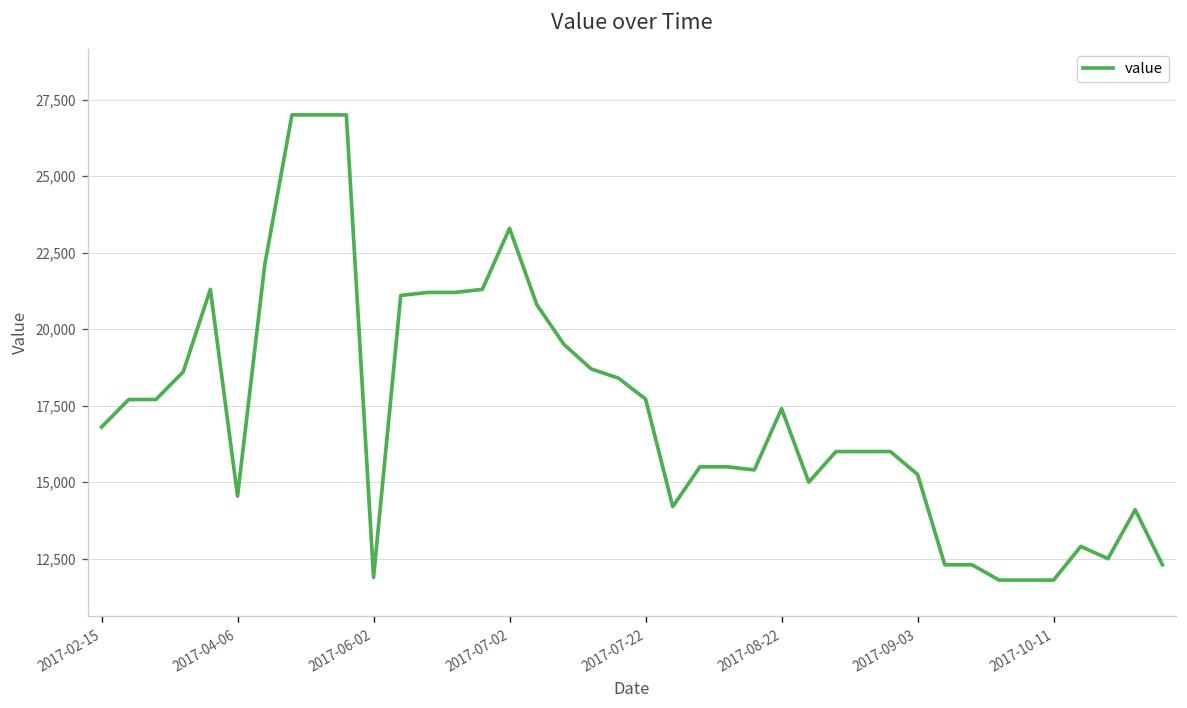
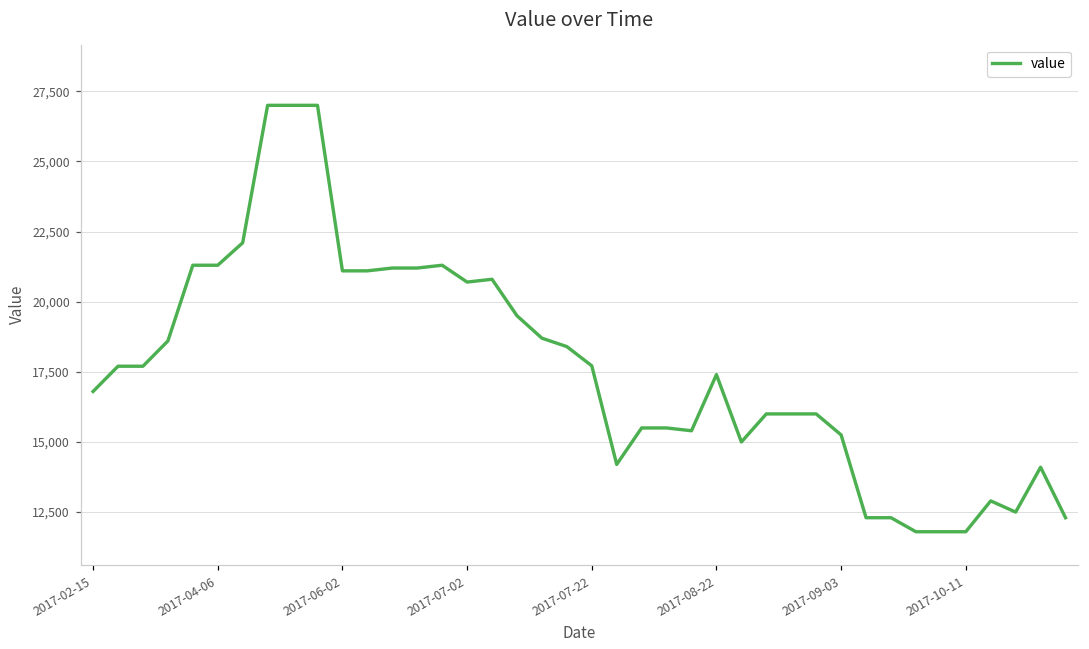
2017-04-06: 14,500 -> 21,300
2017-06-02: 11,900 -> 21,100
2017-07-02: 23,300 -> 20,700
